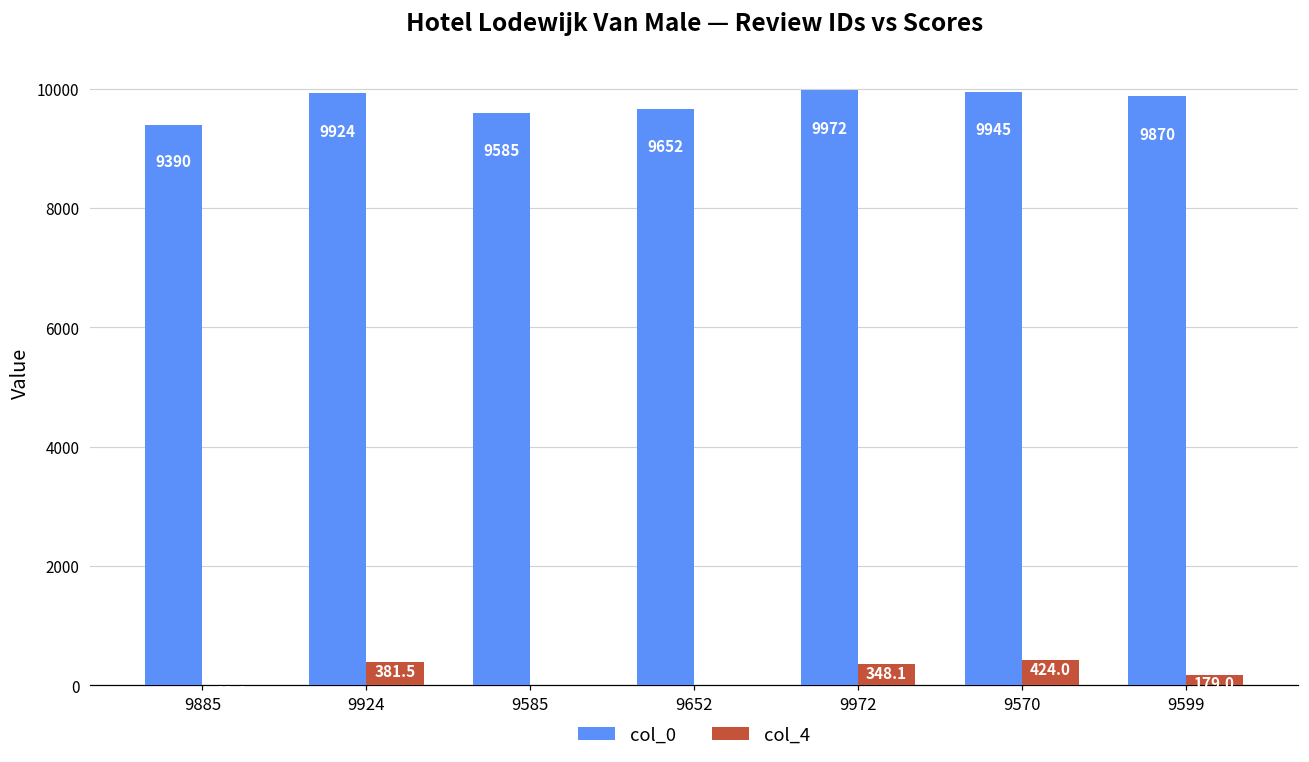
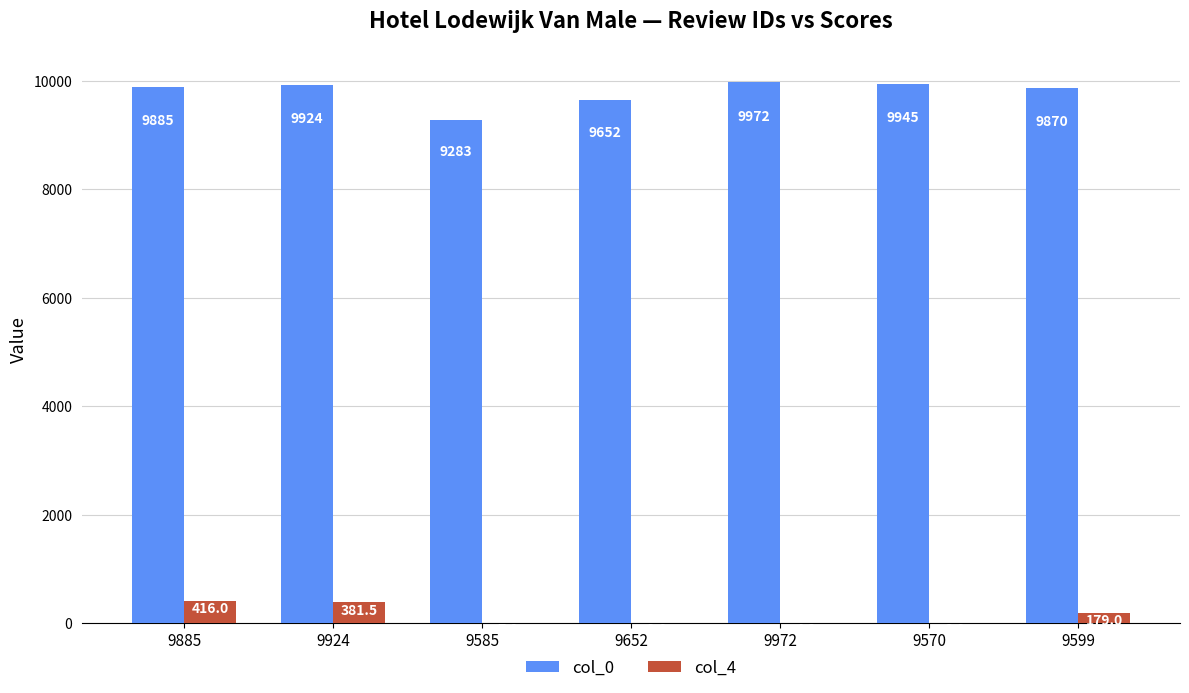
col_0, 9885: 9390 -> 9885
col_4, 9885: 0 -> 400
col_0, 9585: 9585 -> 9283
col_4, 9972: 300 -> 0
col_4, 9570: 400 -> 0
